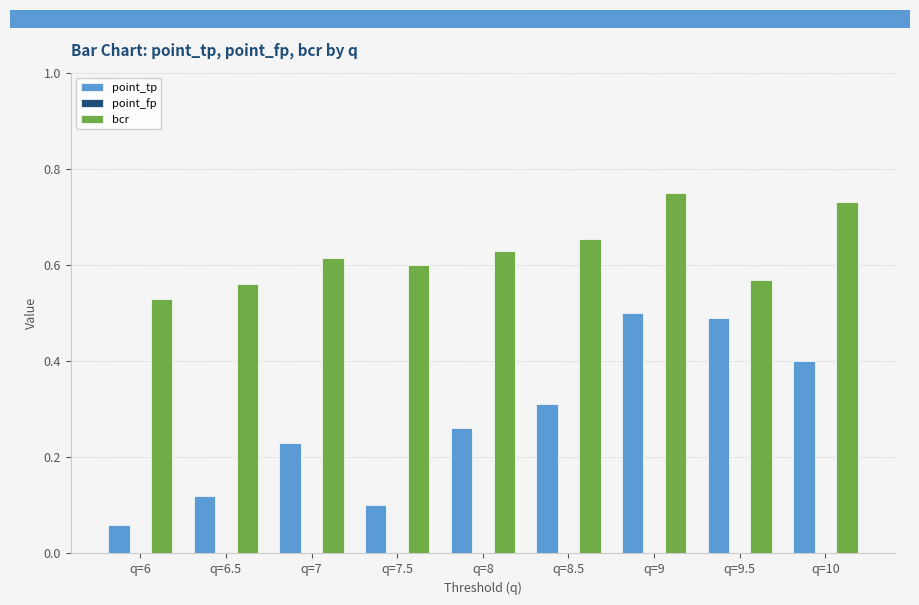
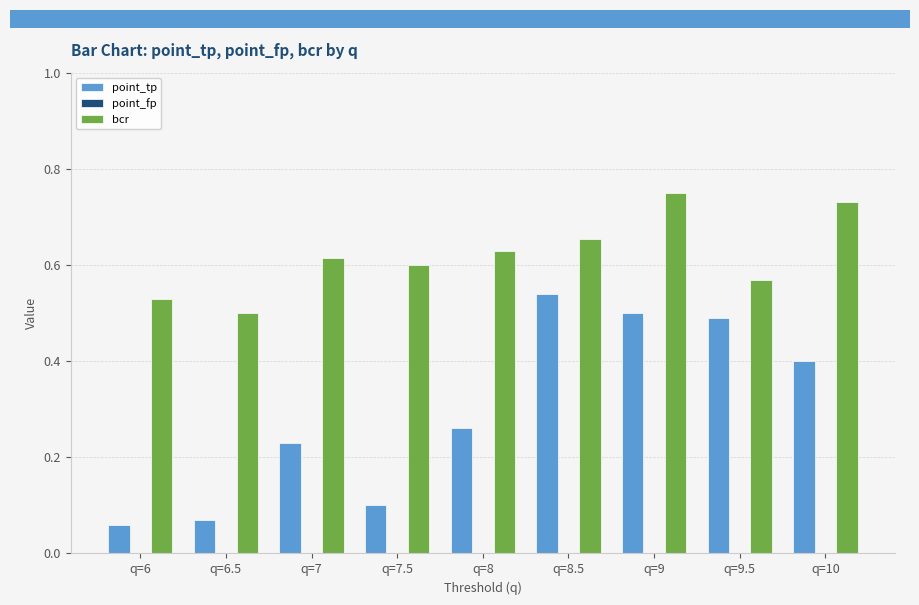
point_tp, q=6.5: 0.12 -> 0.07
bcr, q=6.5: 0.56 -> 0.50
point_tp, q=8.5: 0.31 -> 0.54
